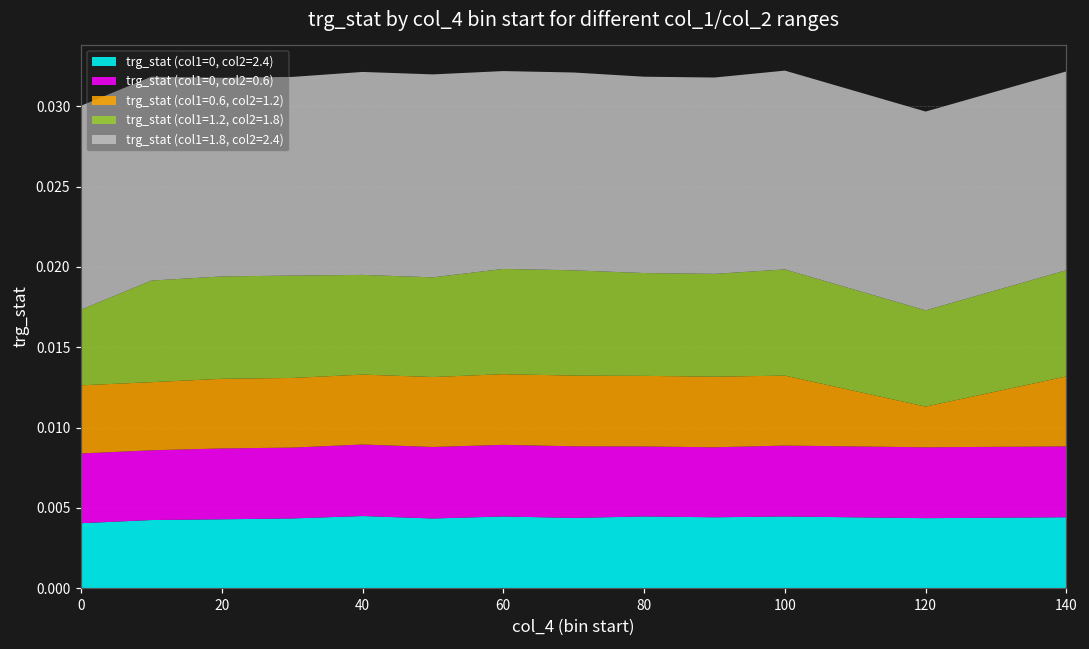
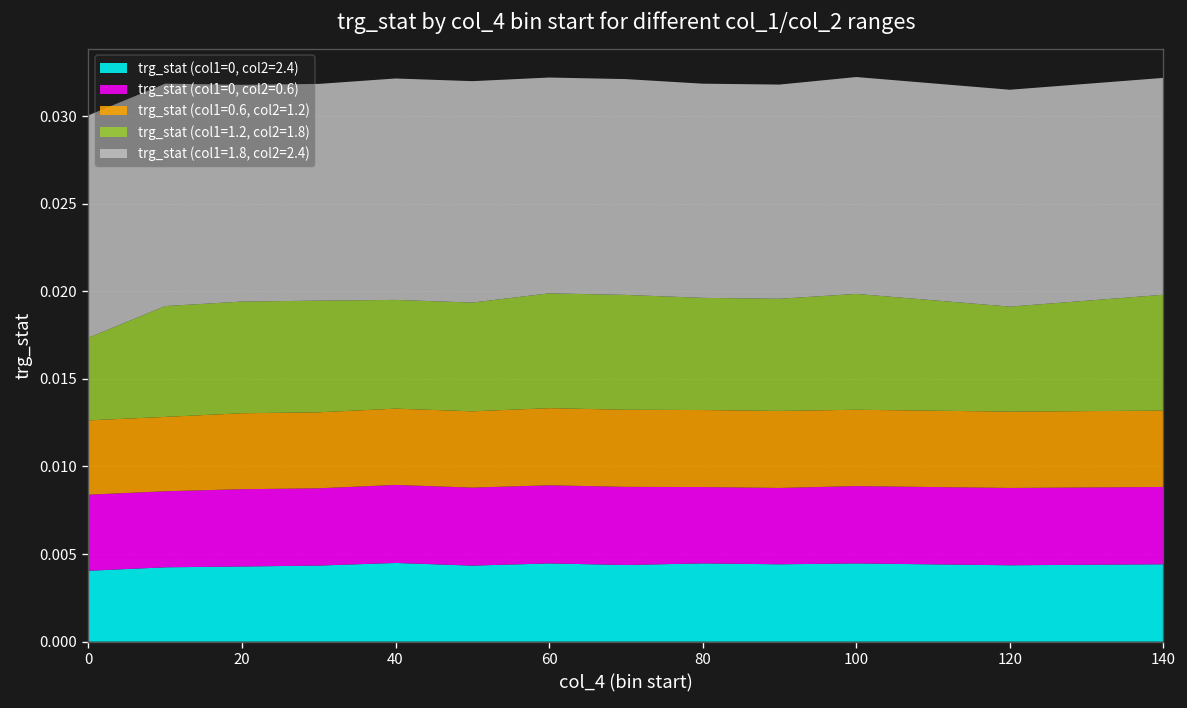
trg_stat (col1=0.6, col2=1.2), 120: 0.0025 -> 0.0044
